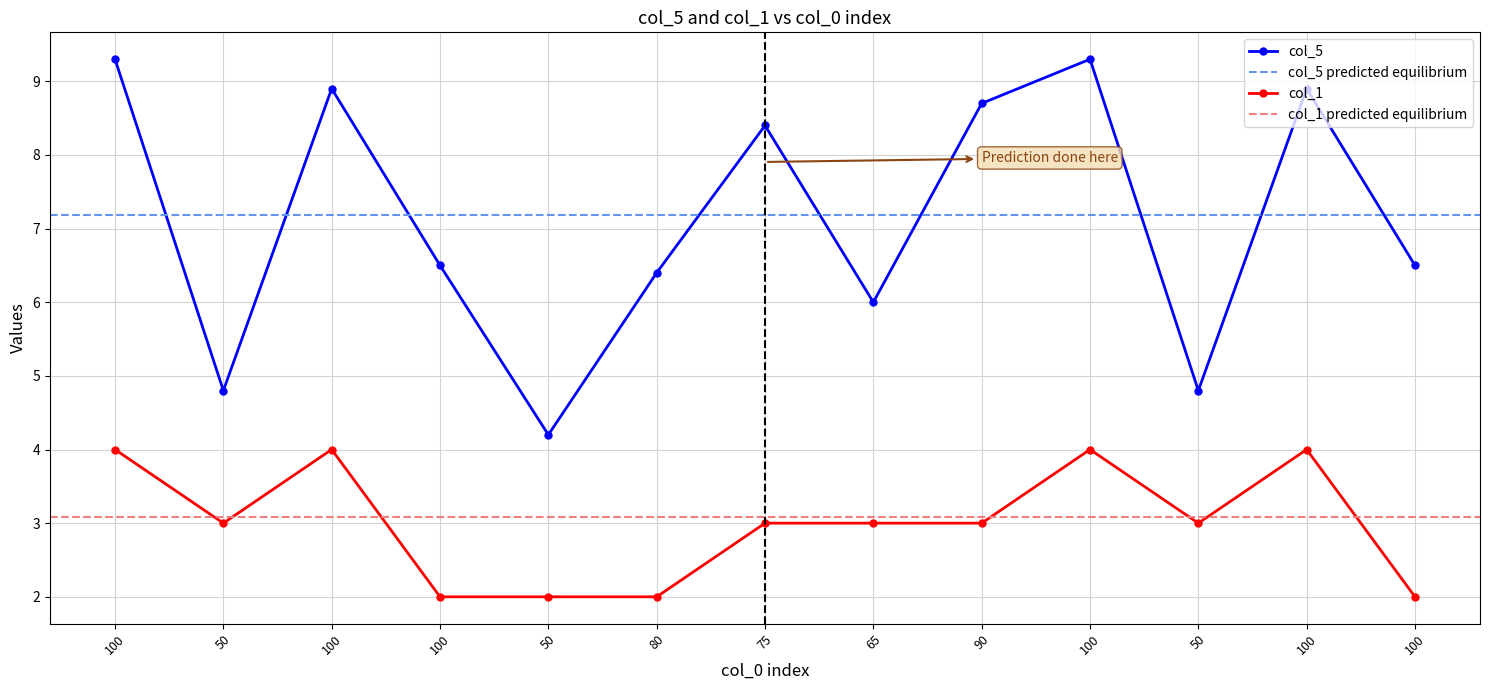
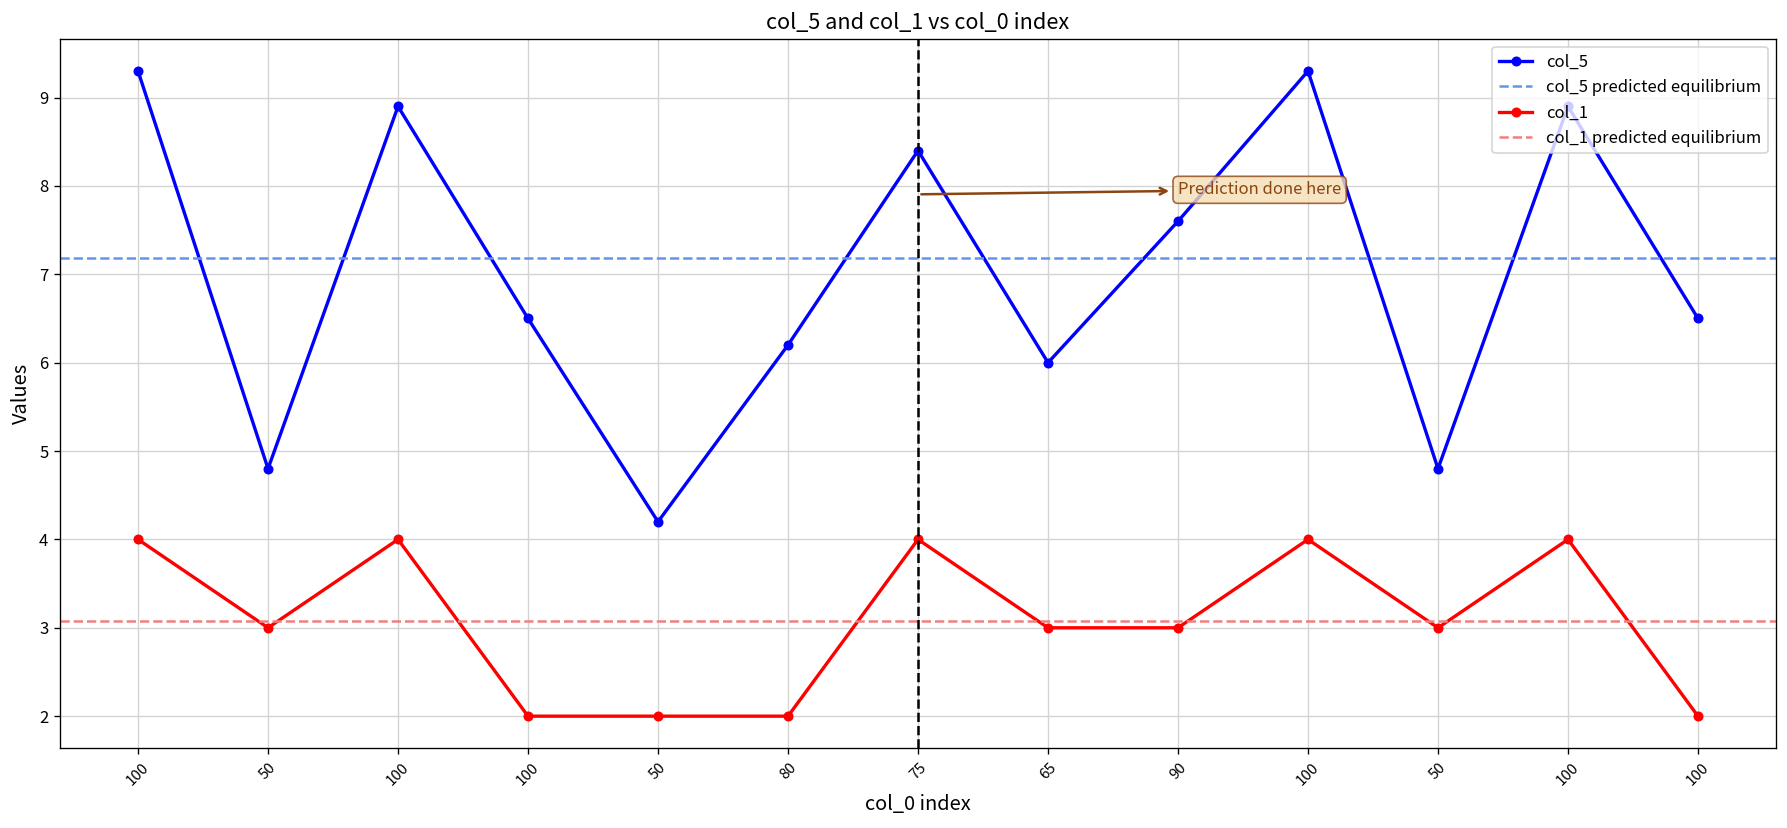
col_5, 80: 6.4 -> 6.2
col_1, 75: 3 -> 4
col_5, 90: 8.7 -> 7.6
